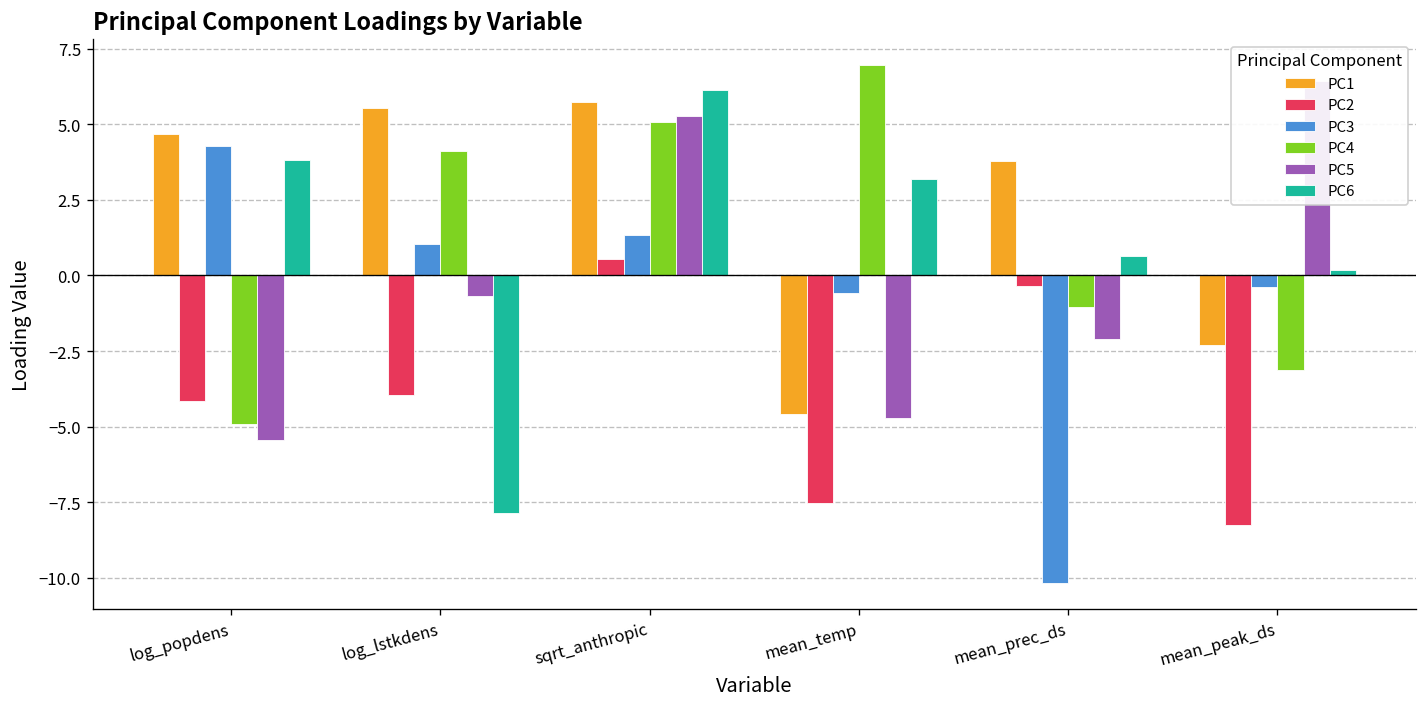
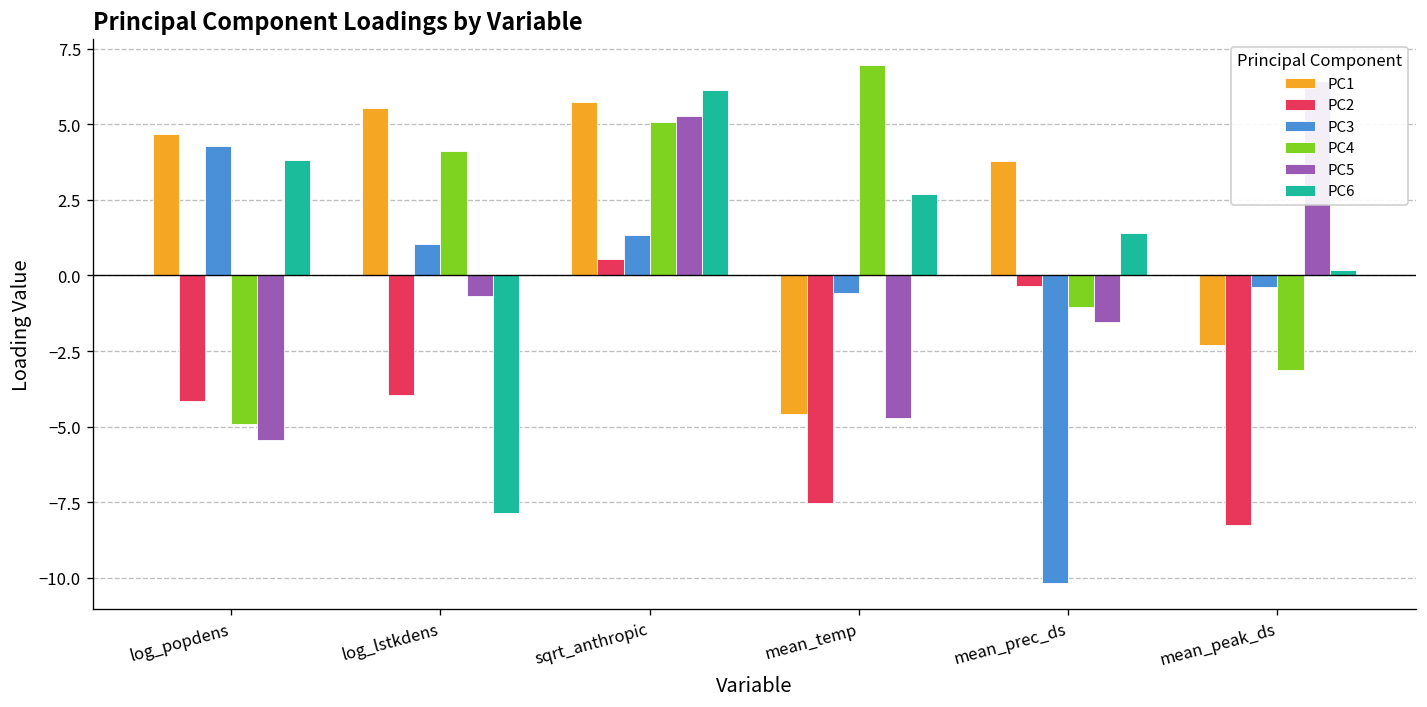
PC6, mean_temp: 3.2 -> 2.7
PC5, mean_prec_ds: -2.1 -> -1.5
PC6, mean_prec_ds: 0.6 -> 1.4
